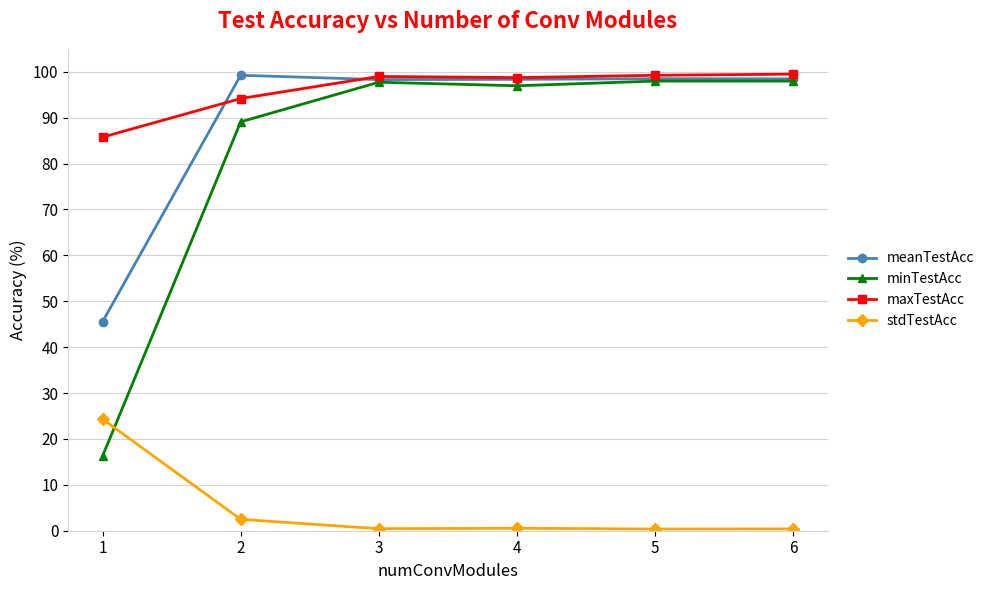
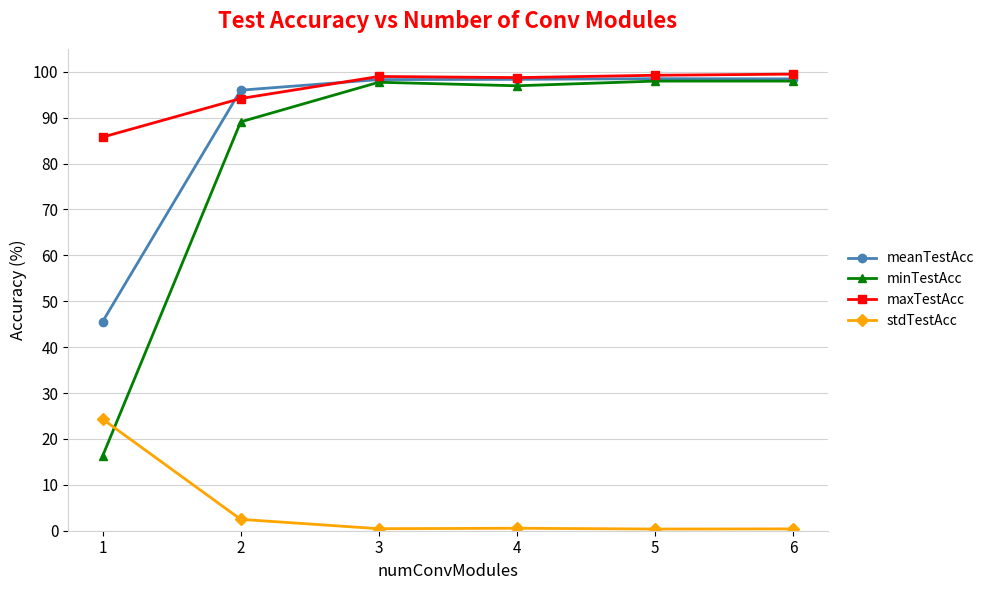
meanTestAcc, 2: 99 -> 96
